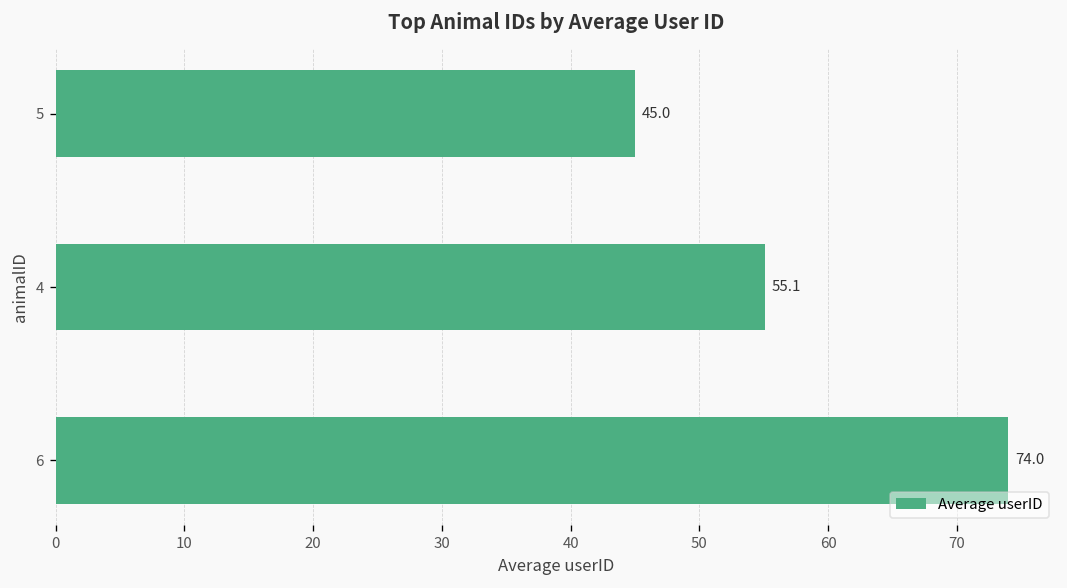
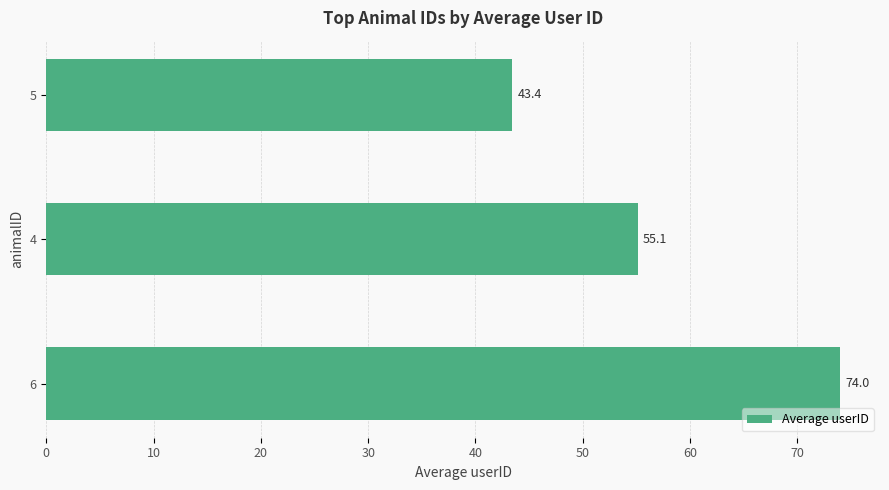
5: 45.0 -> 43.4
